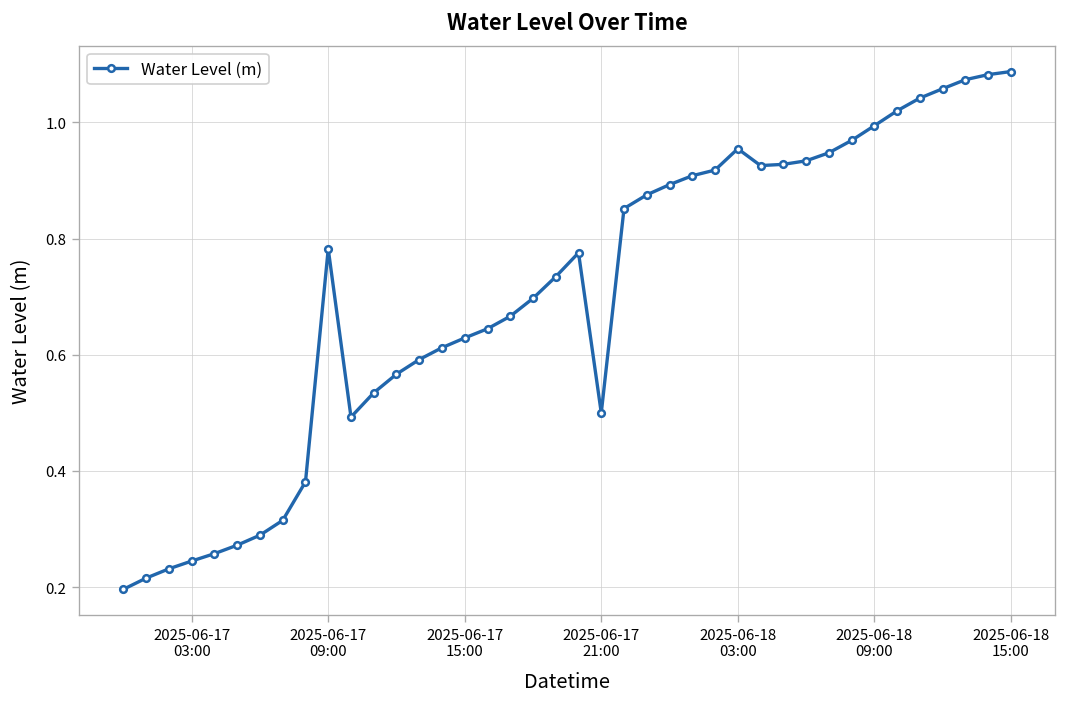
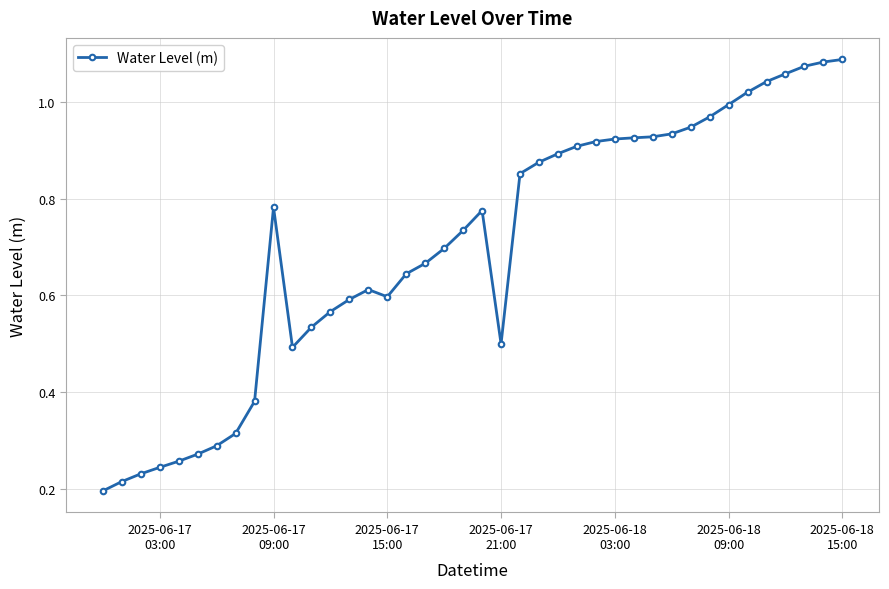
2025-06-17 15:00: 0.63 -> 0.60
2025-06-18 03:00: 0.95 -> 0.92
